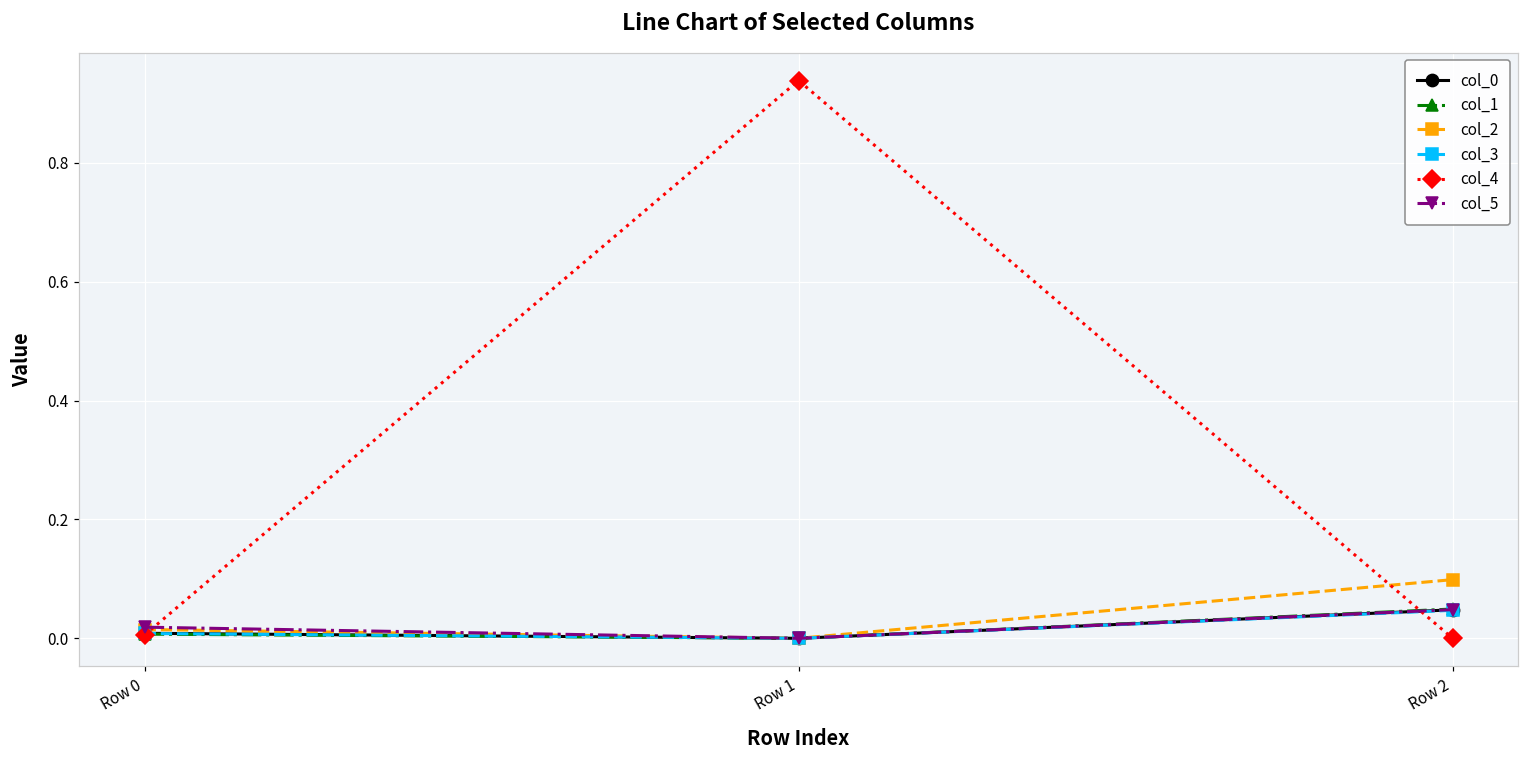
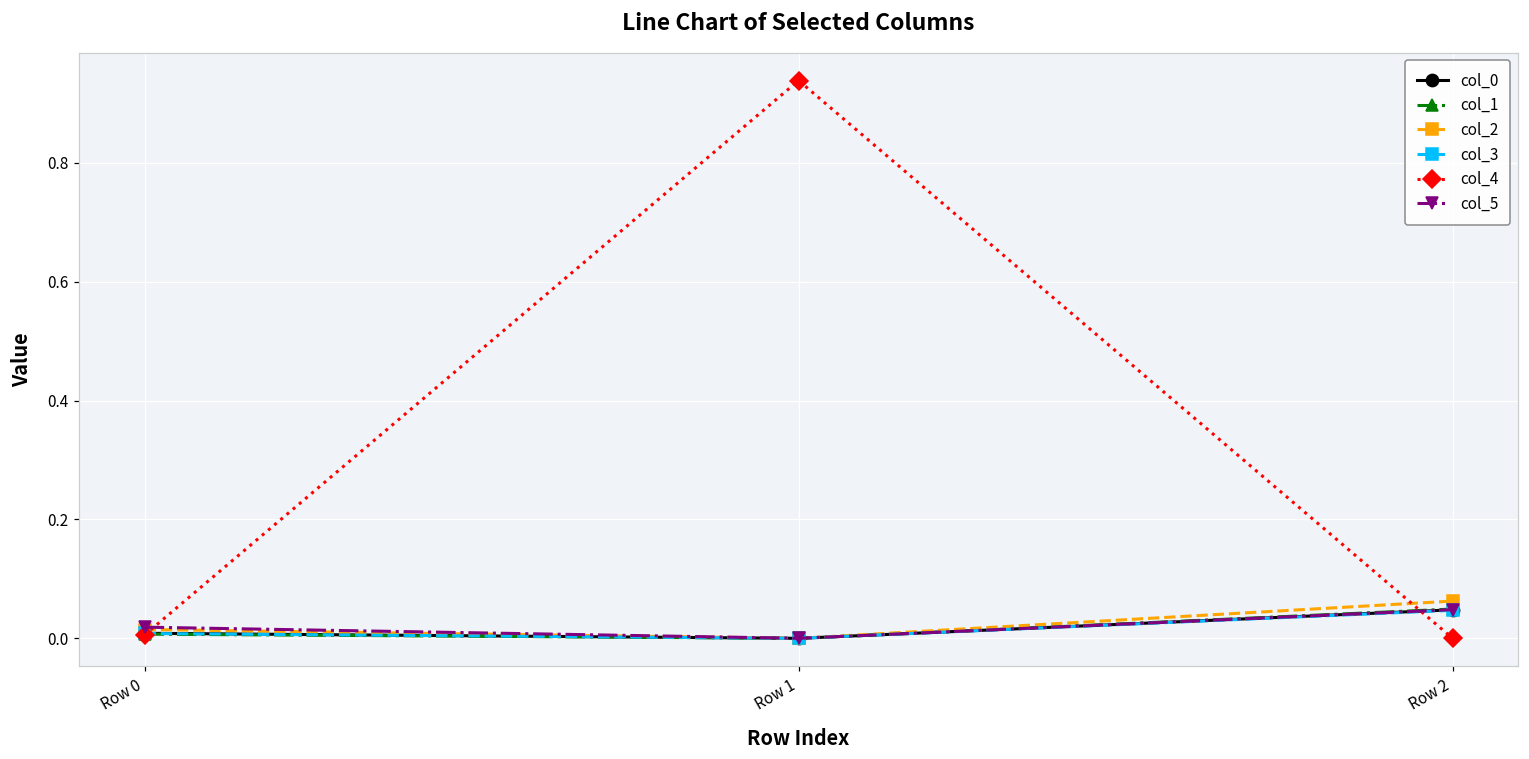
col_2, Row 2: 0.10 -> 0.06
